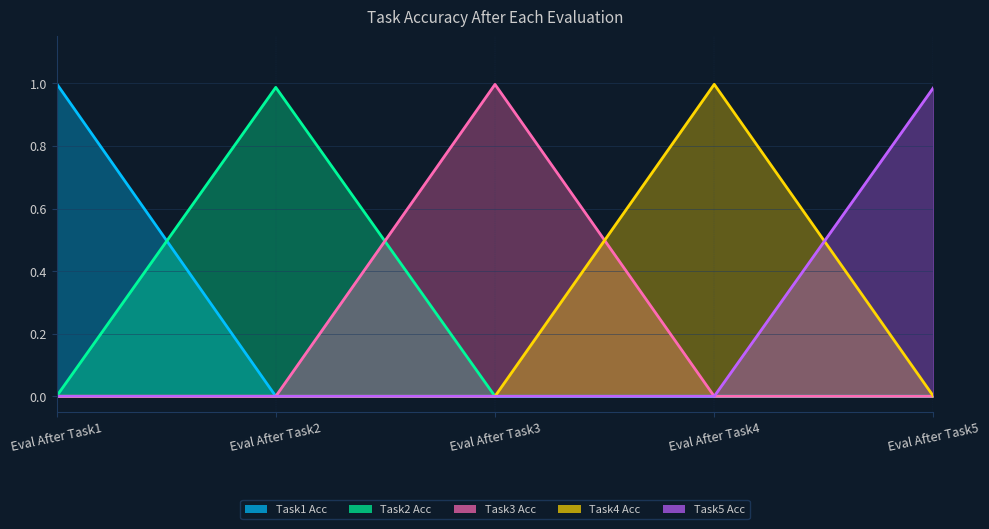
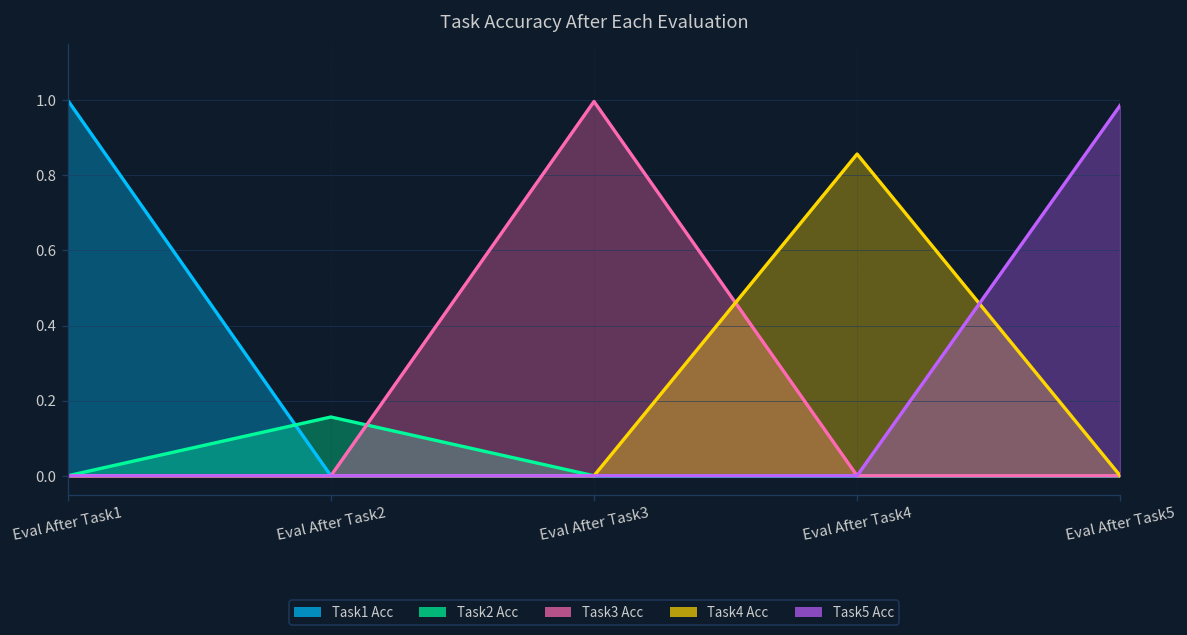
Task2 Acc, Eval After Task2: 0.99 -> 0.16
Task4 Acc, Eval After Task4: 1.00 -> 0.86
